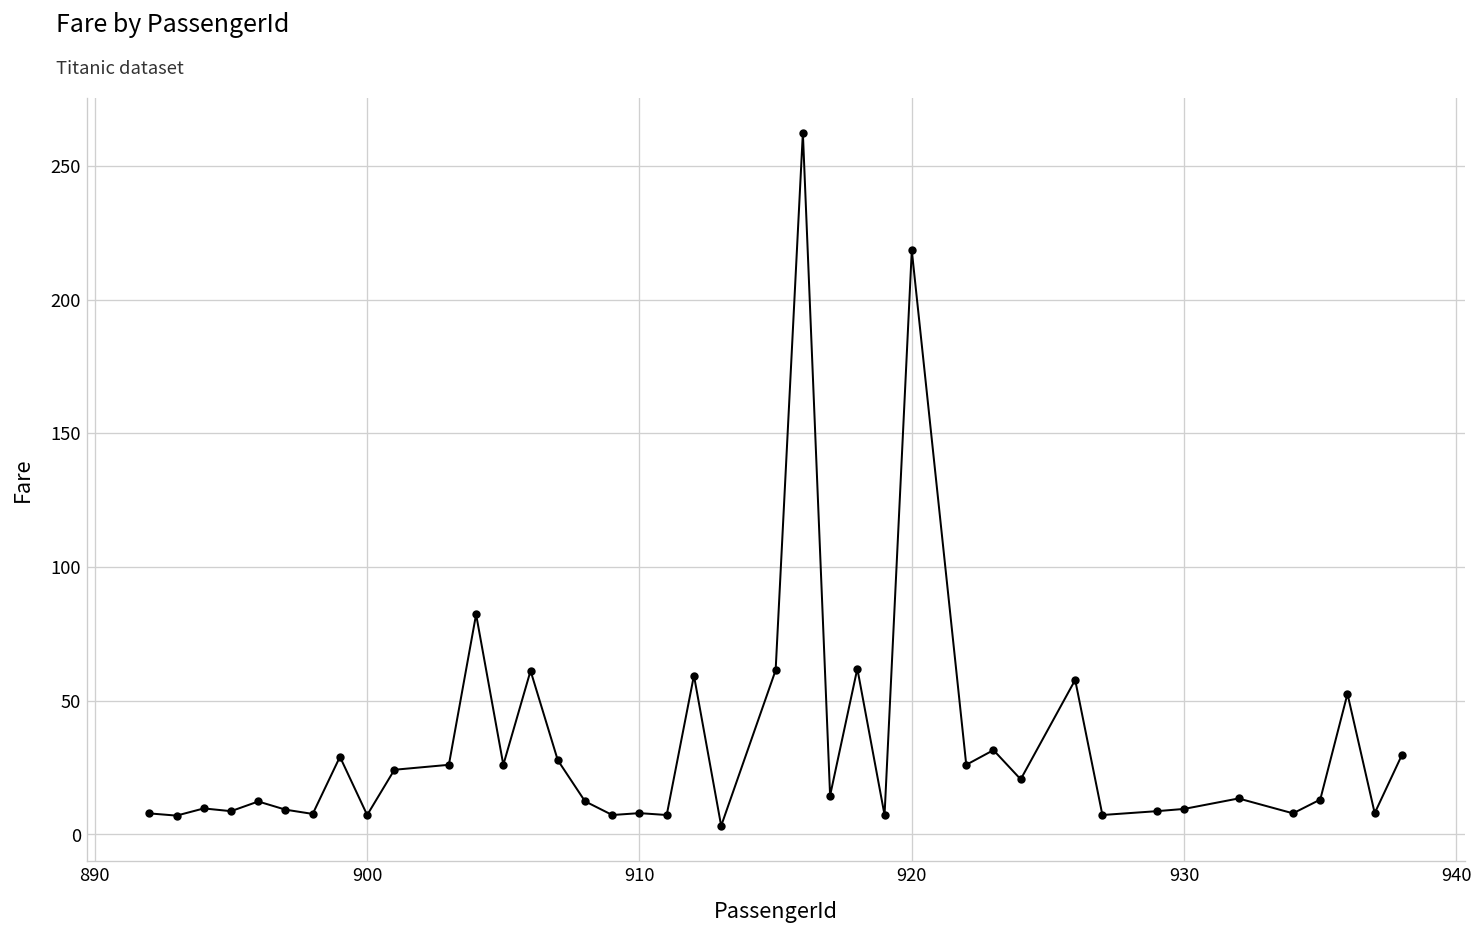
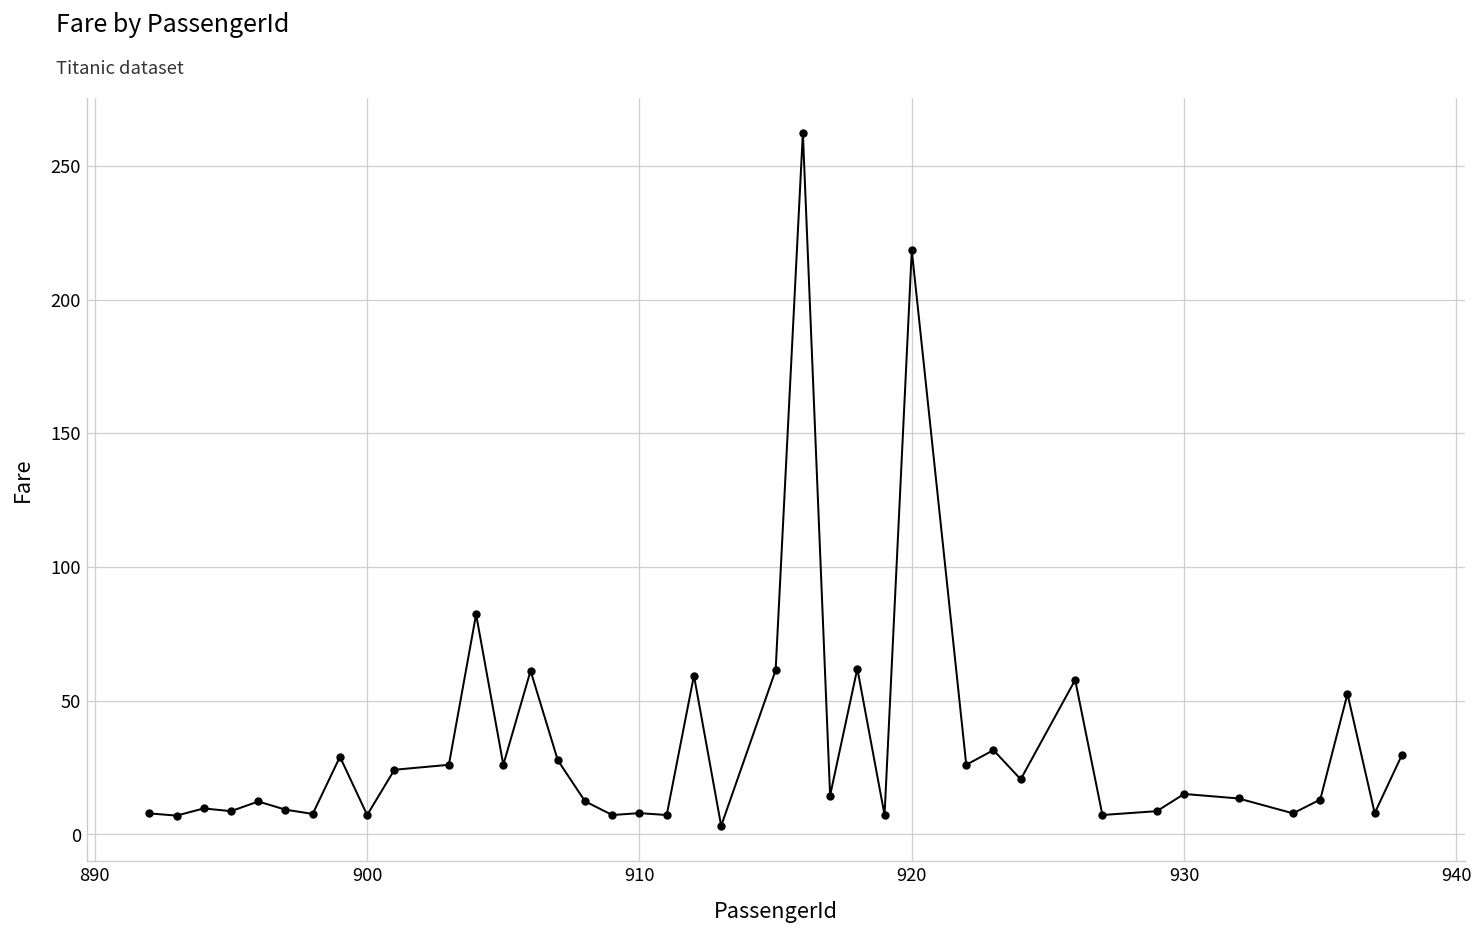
930: 10 -> 15
